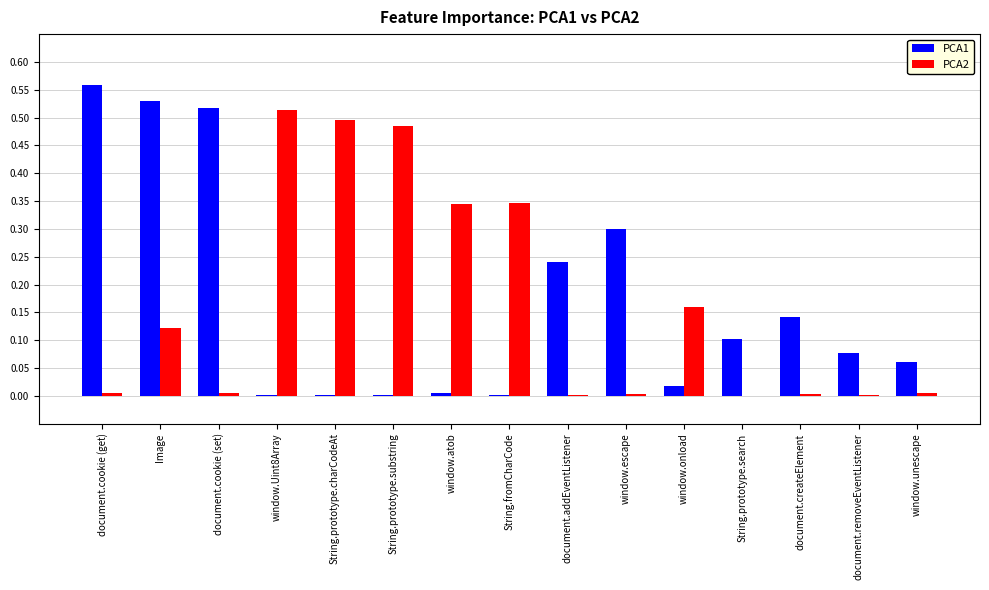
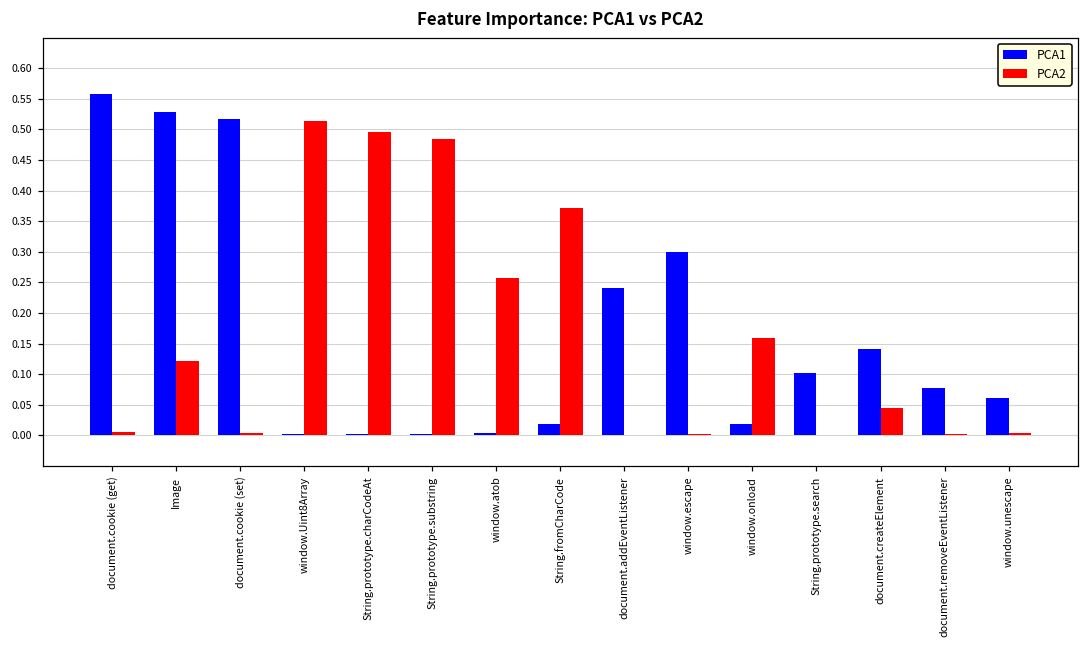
PCA2, window.atob: 0.34 -> 0.26
PCA1, String.fromCharCode: 0.00 -> 0.02
PCA2, String.fromCharCode: 0.35 -> 0.37
PCA2, document.createElement: 0.00 -> 0.04
